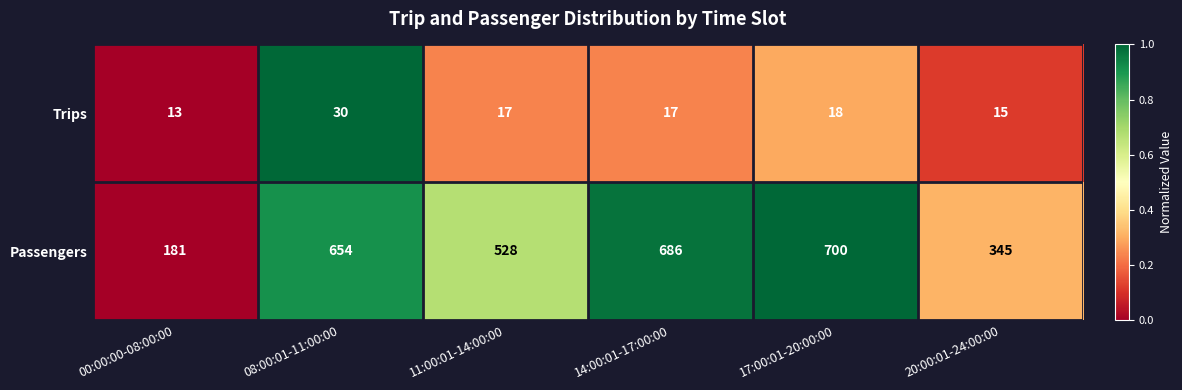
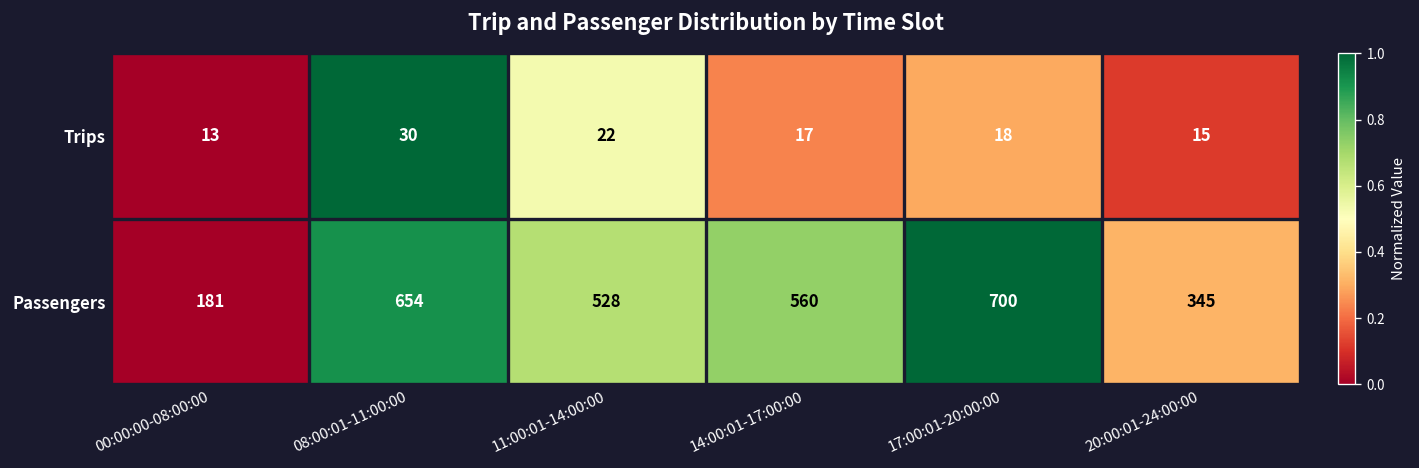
Trips, 11:00:01-14:00:00: 17 -> 22
Passengers, 14:00:01-17:00:00: 686 -> 560
